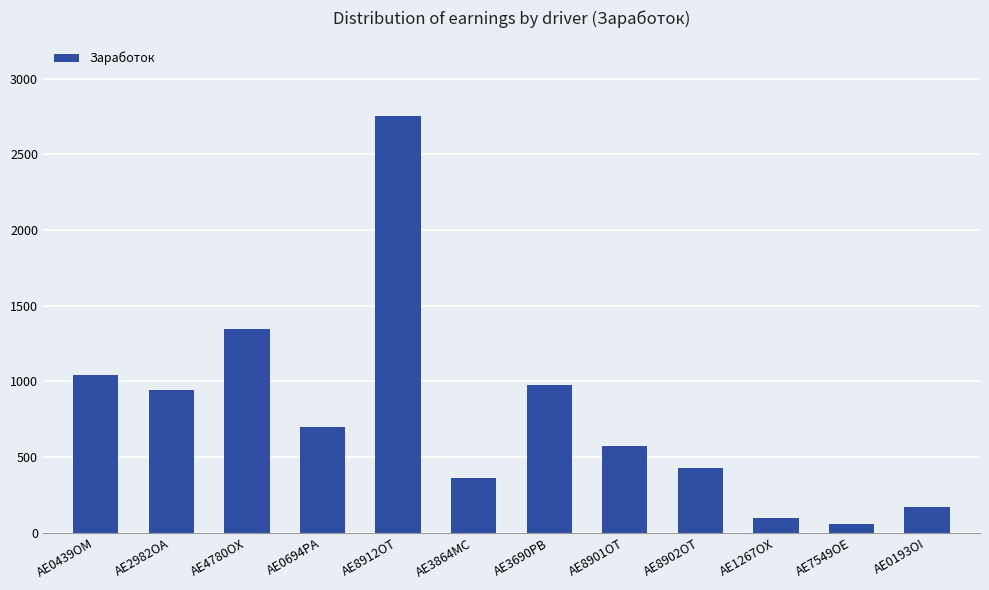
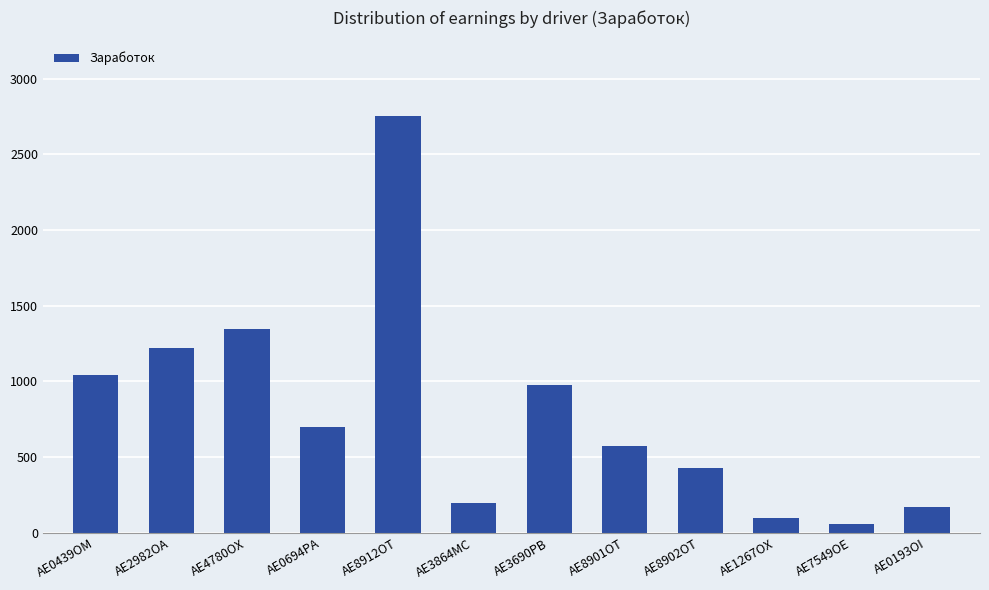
AE2982OA: 950 -> 1220
AE3864MC: 360 -> 190
